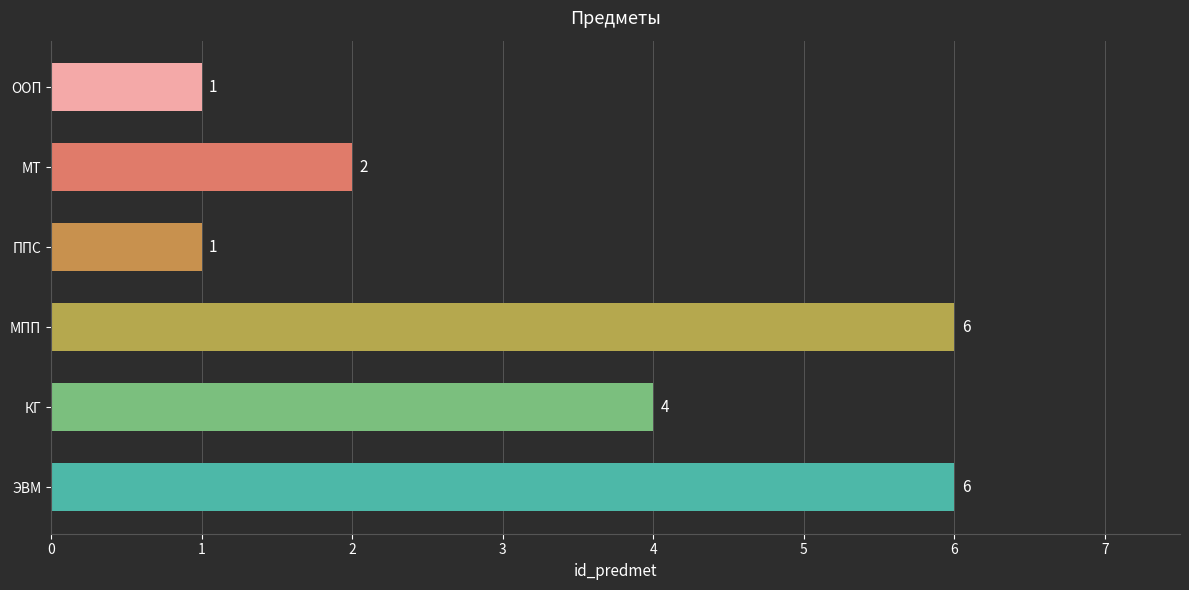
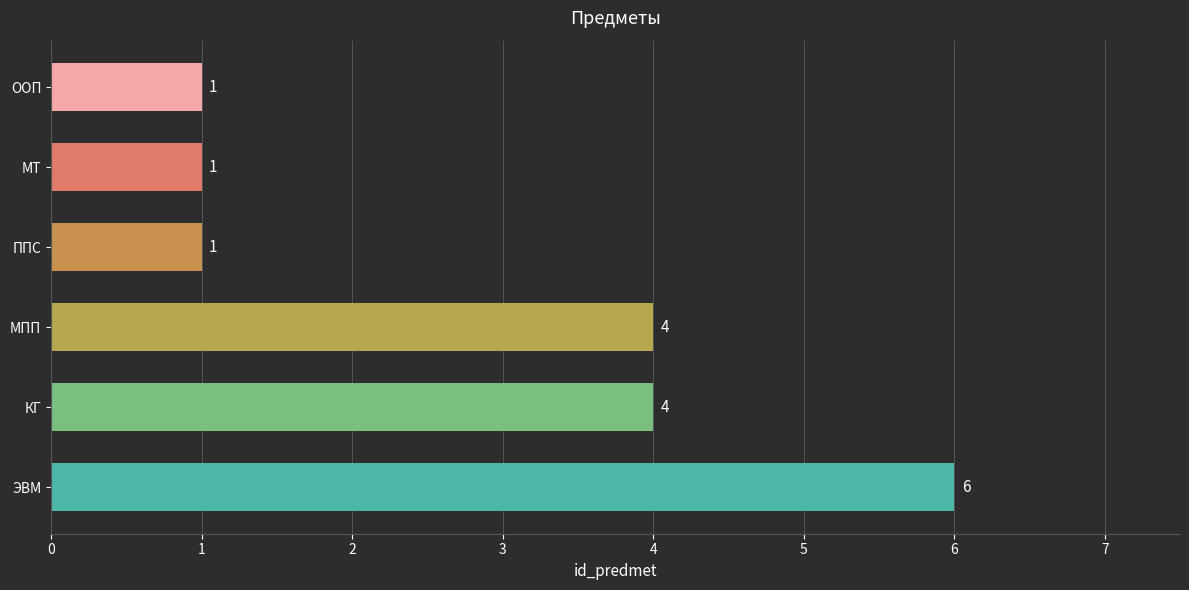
МТ: 2 -> 1
МПП: 6 -> 4
